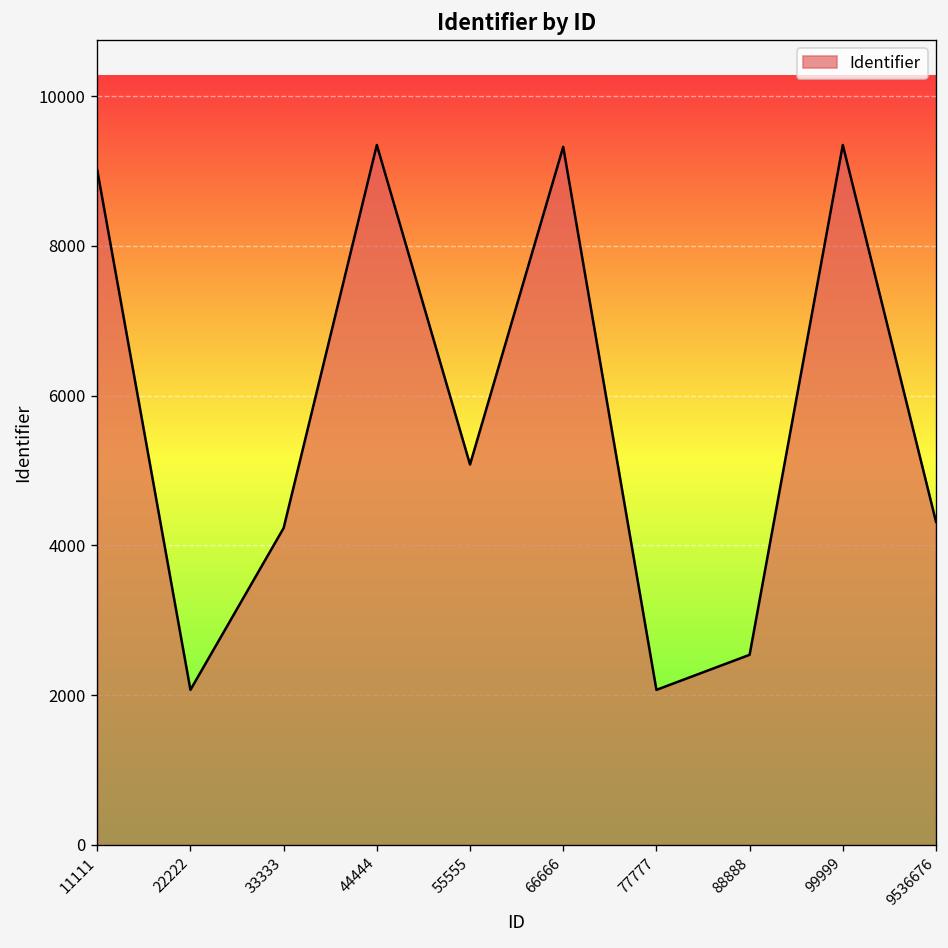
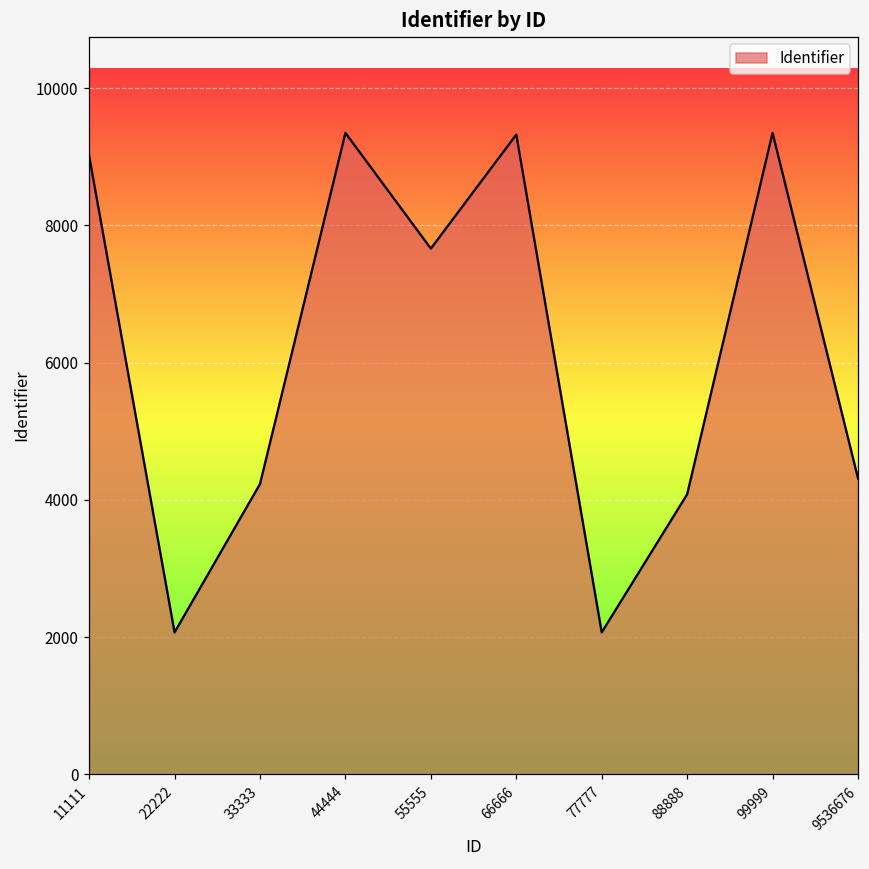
55555: 5100 -> 7700
88888: 2500 -> 4100
